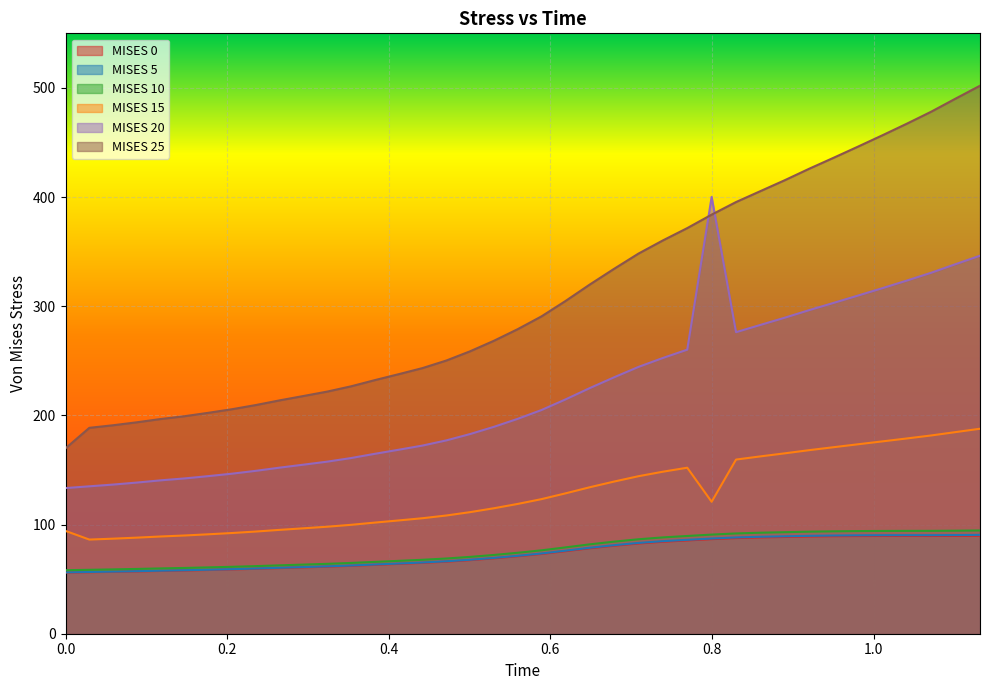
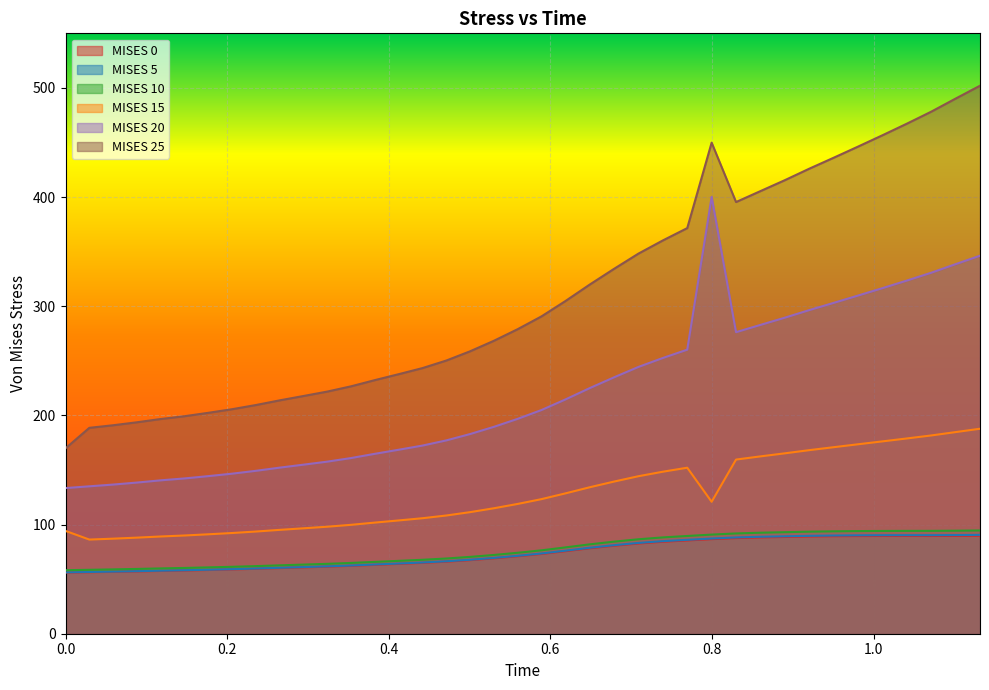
MISES 25, 0.8: 384 -> 450
